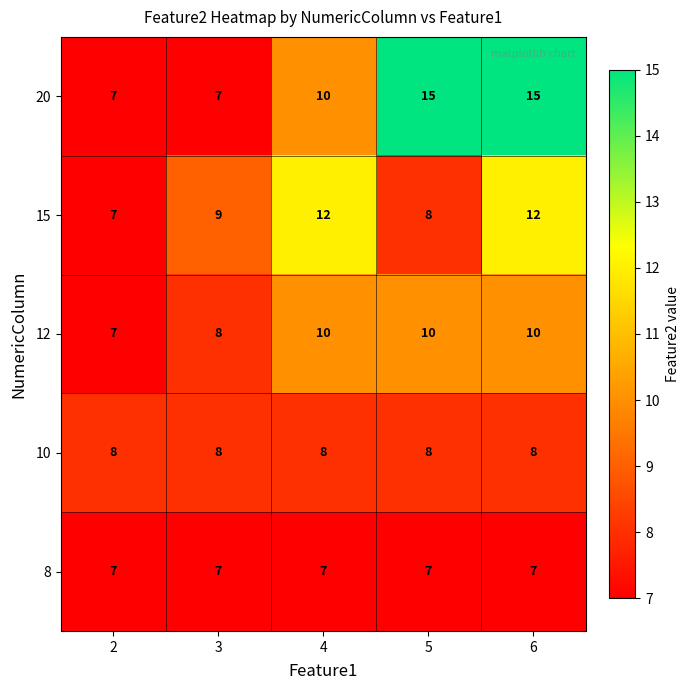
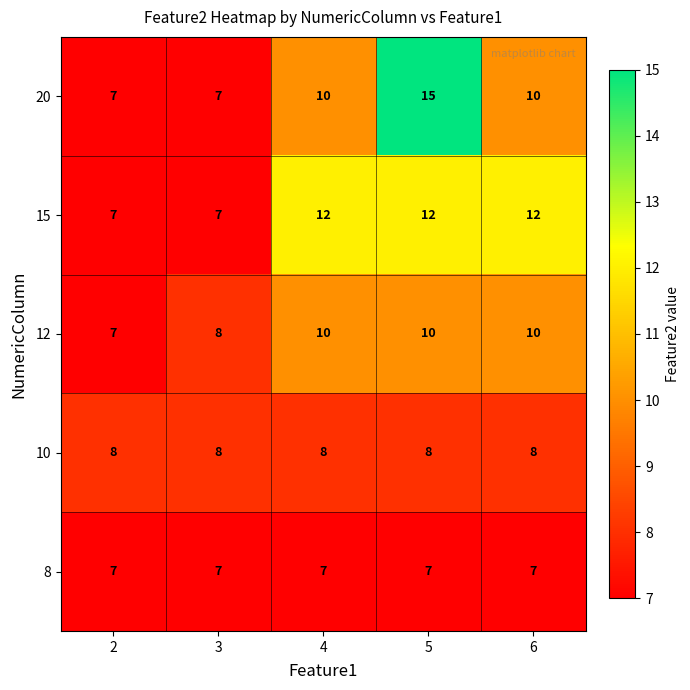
20, 6: 15 -> 10
15, 3: 9 -> 7
15, 5: 8 -> 12
